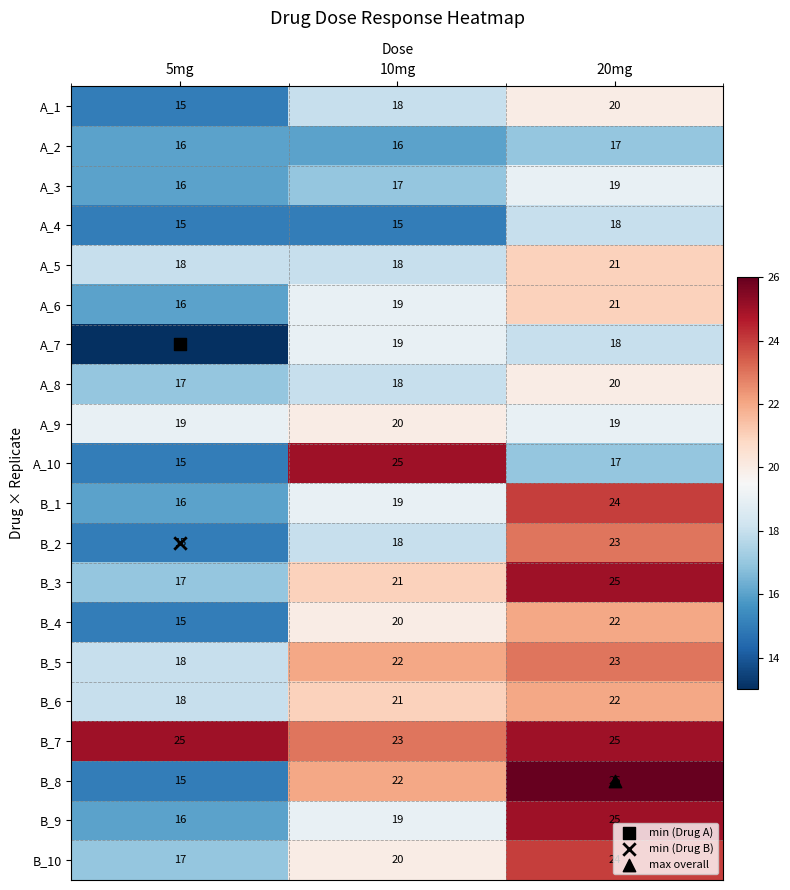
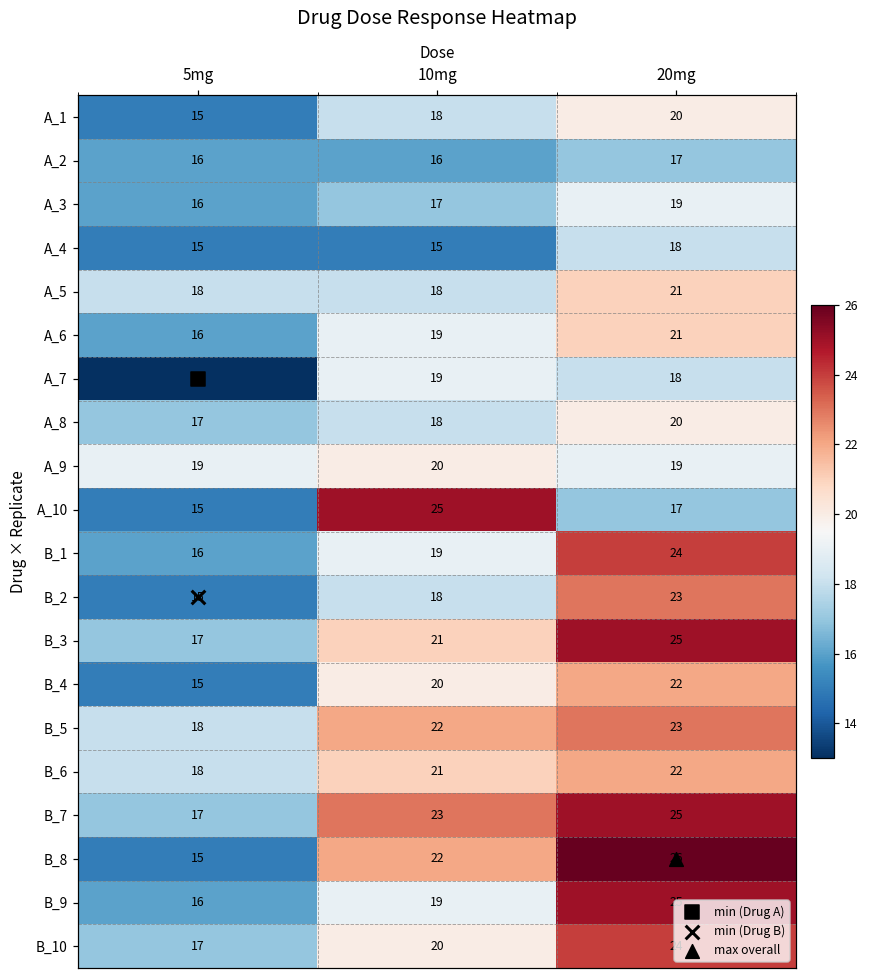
B_7, 5mg: 25 -> 17
